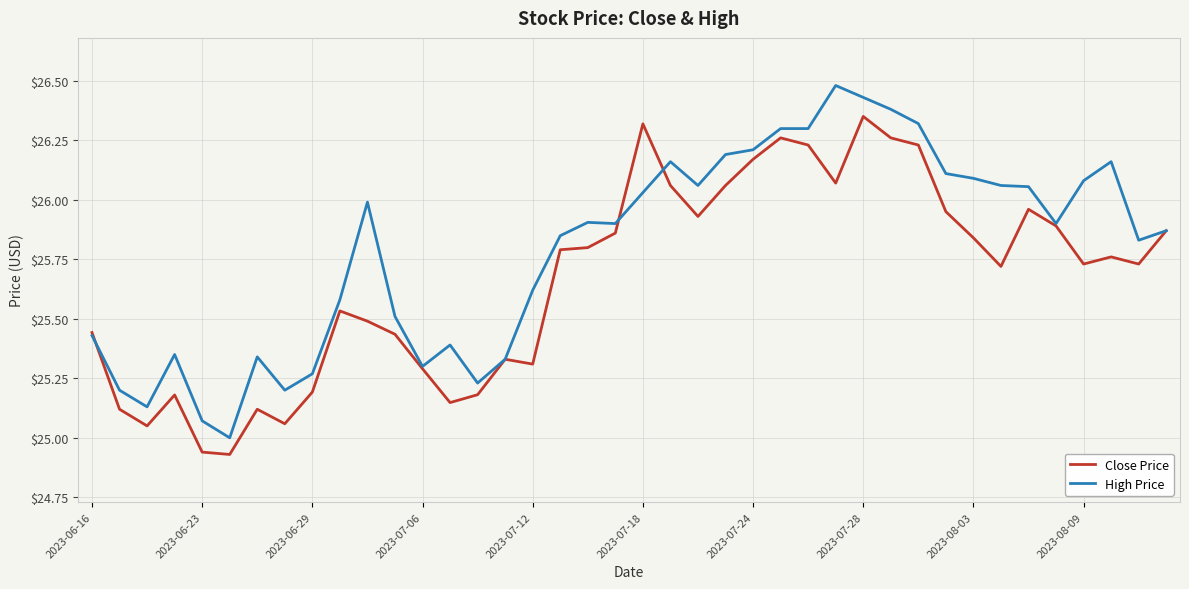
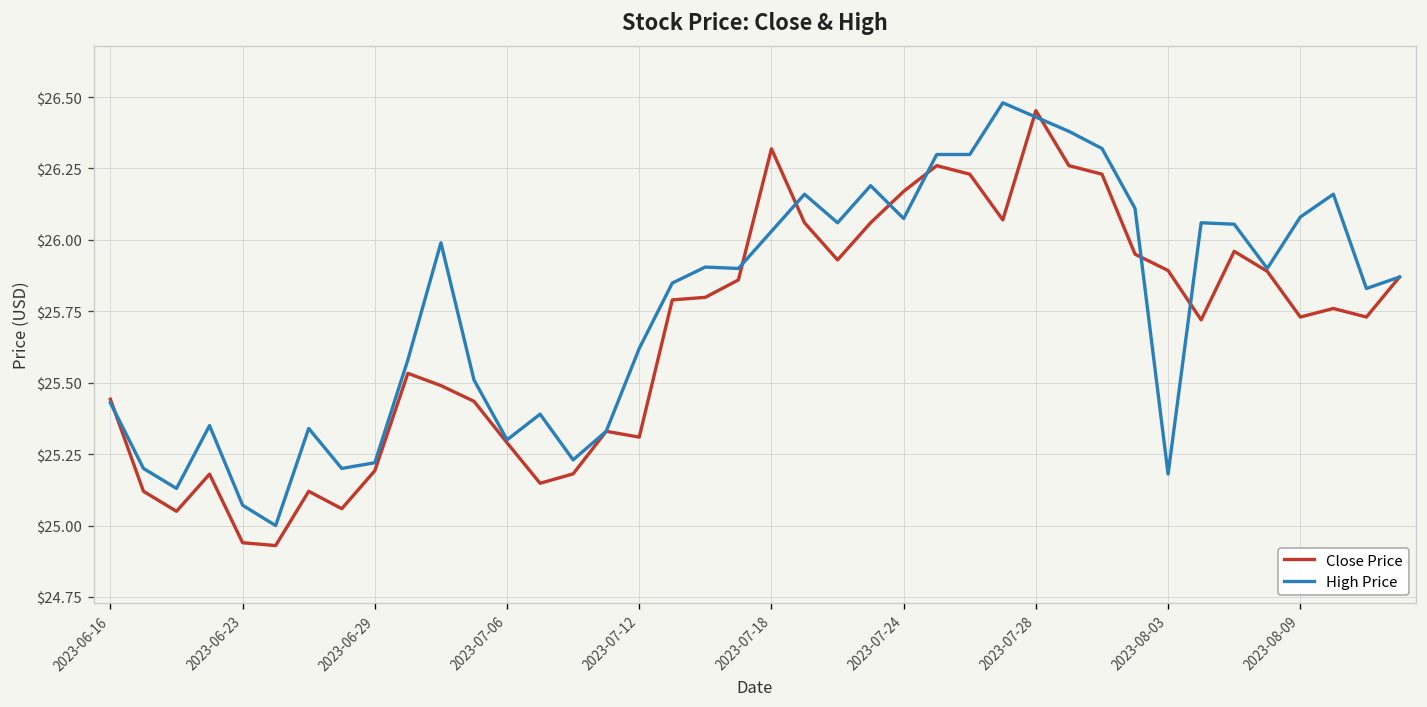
High Price, 2023-06-29: $25.27 -> $25.22
High Price, 2023-07-24: $26.21 -> $26.07
Close Price, 2023-07-28: $26.35 -> $26.45
Close Price, 2023-08-03: $25.84 -> $25.89
High Price, 2023-08-03: $26.09 -> $25.18
